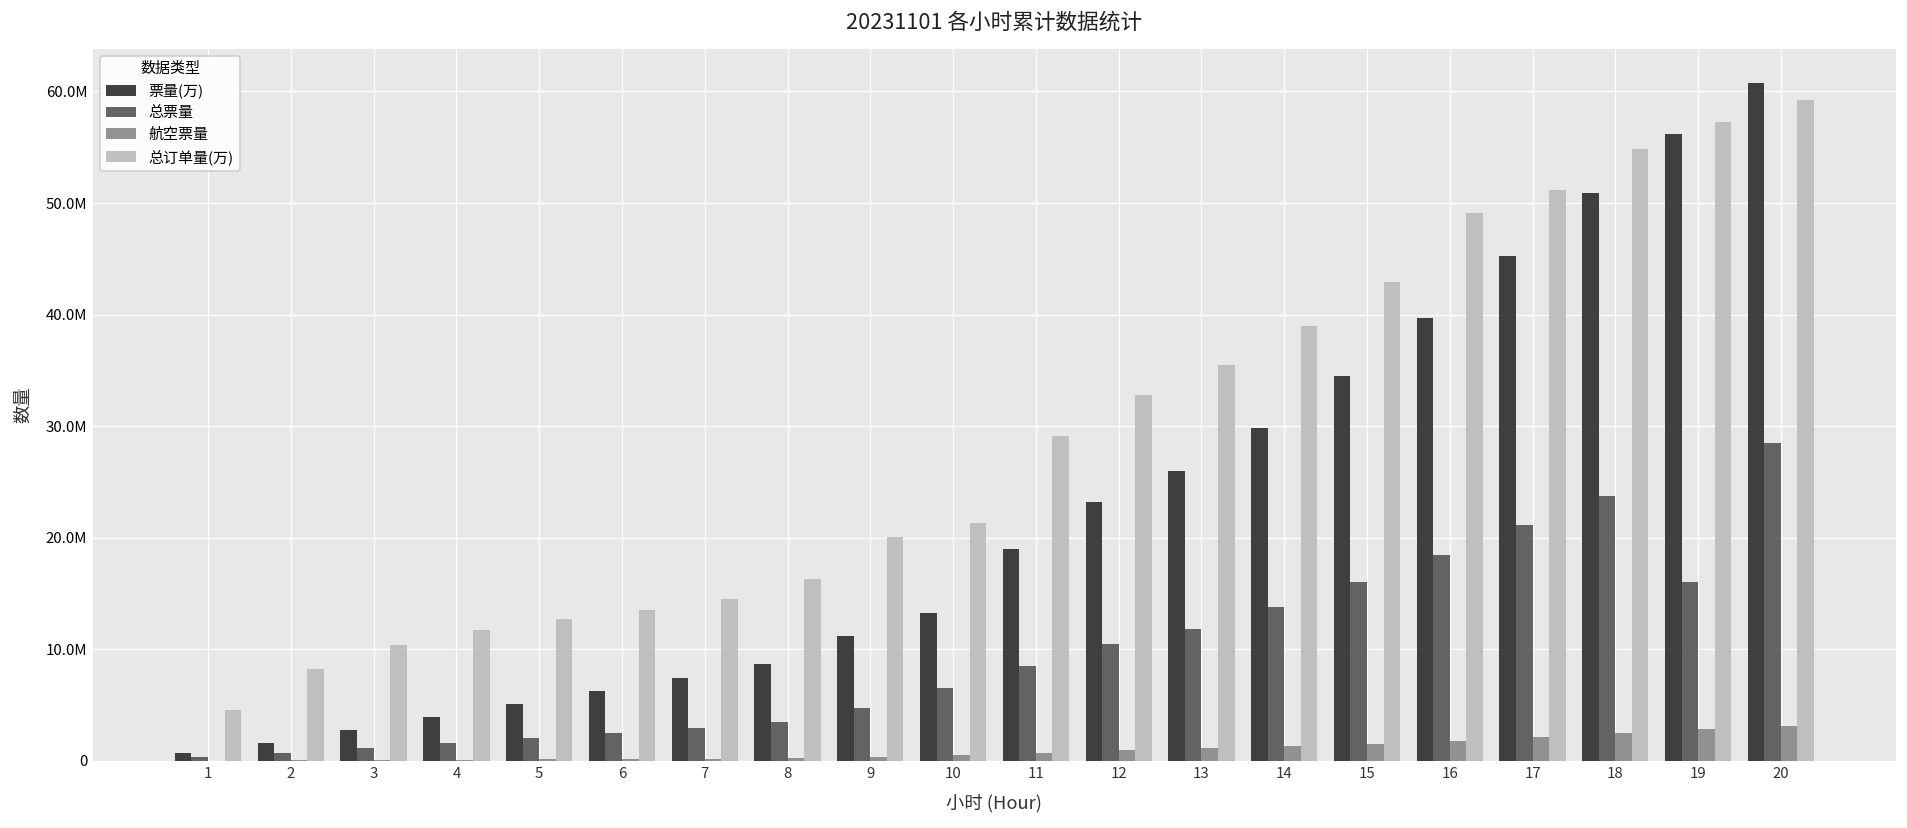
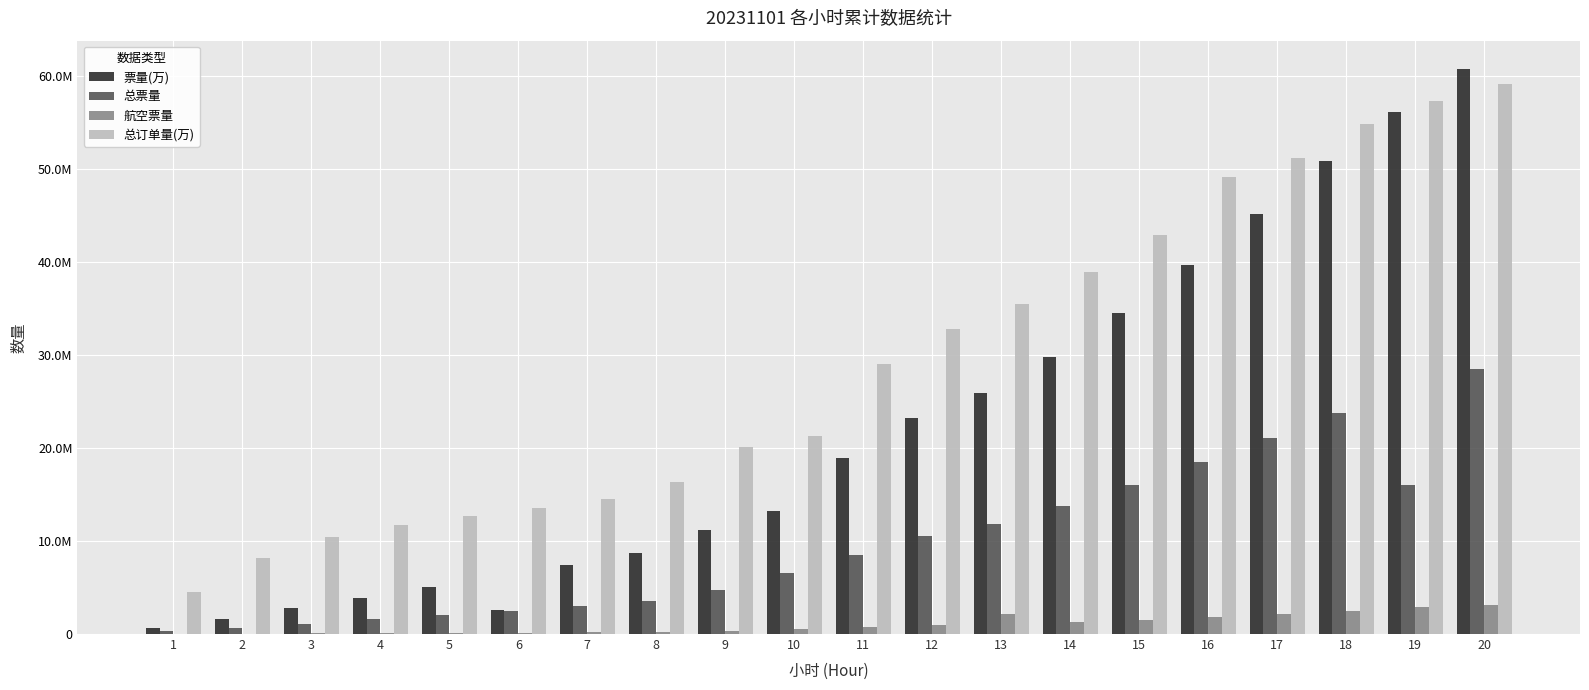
票量(万), 6: 6000000 -> 3000000
航空票量, 13: 1000000 -> 2000000
